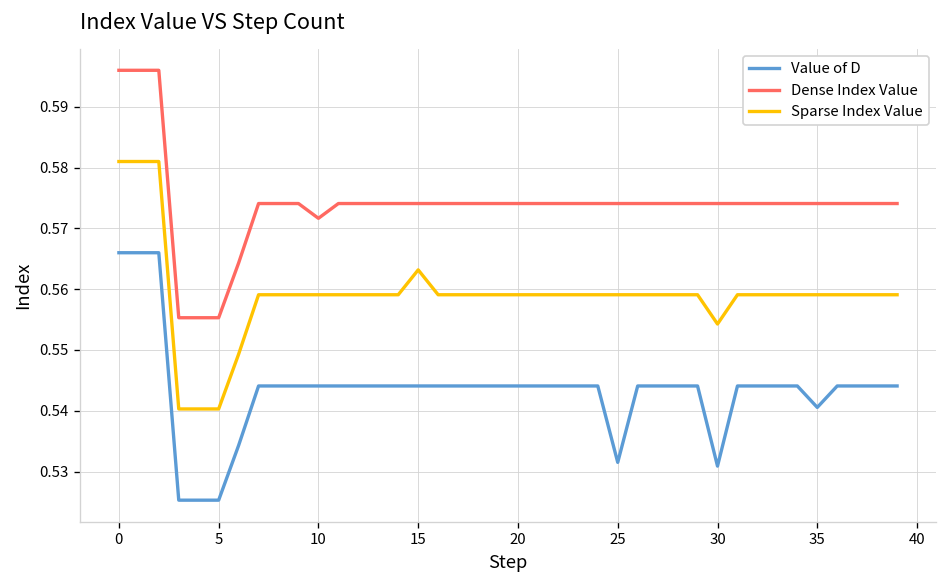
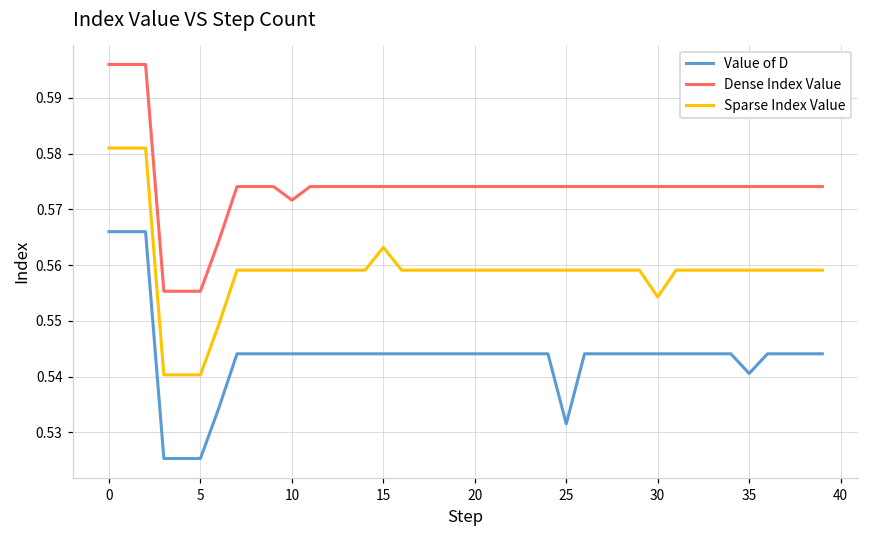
Value of D, 30: 0.531 -> 0.544
